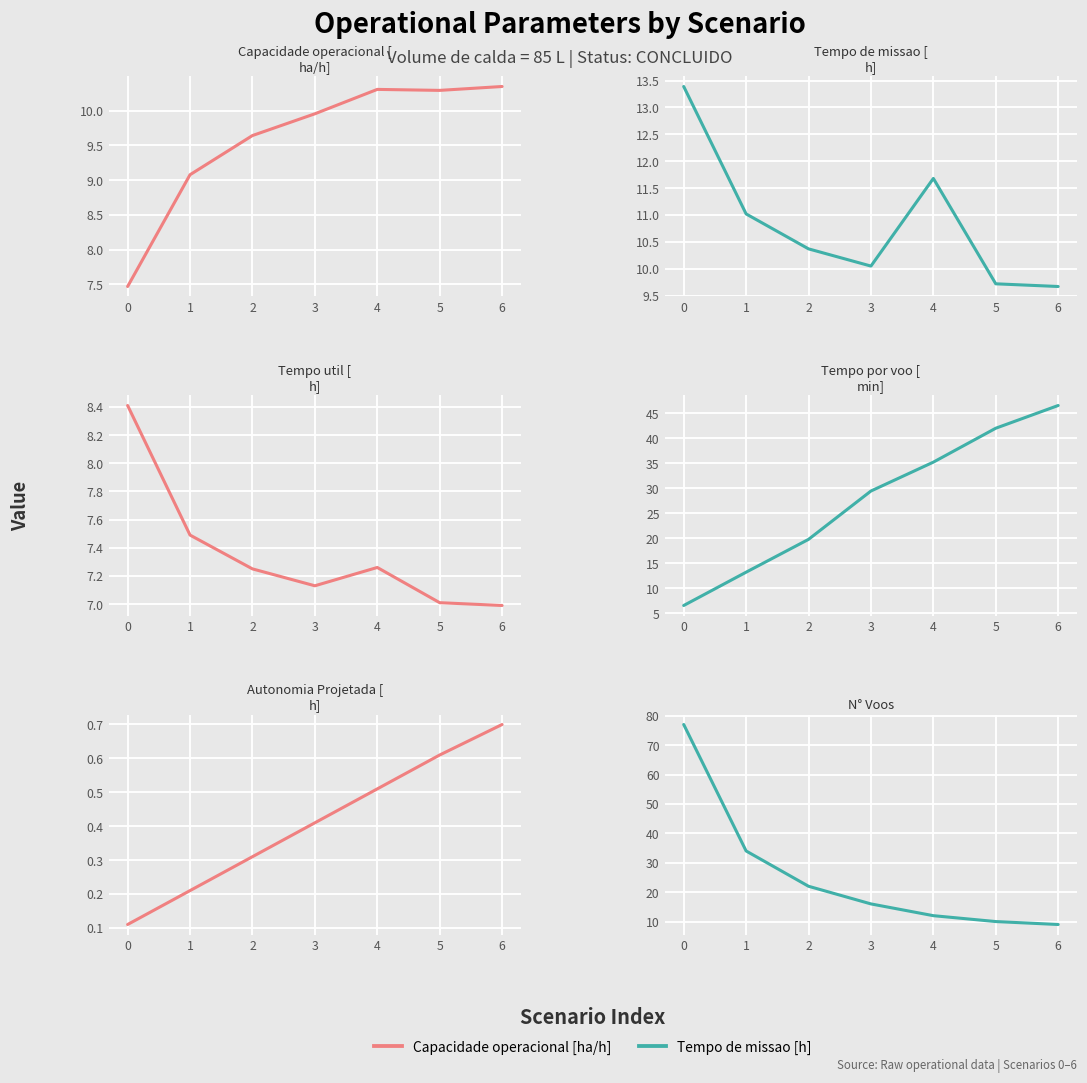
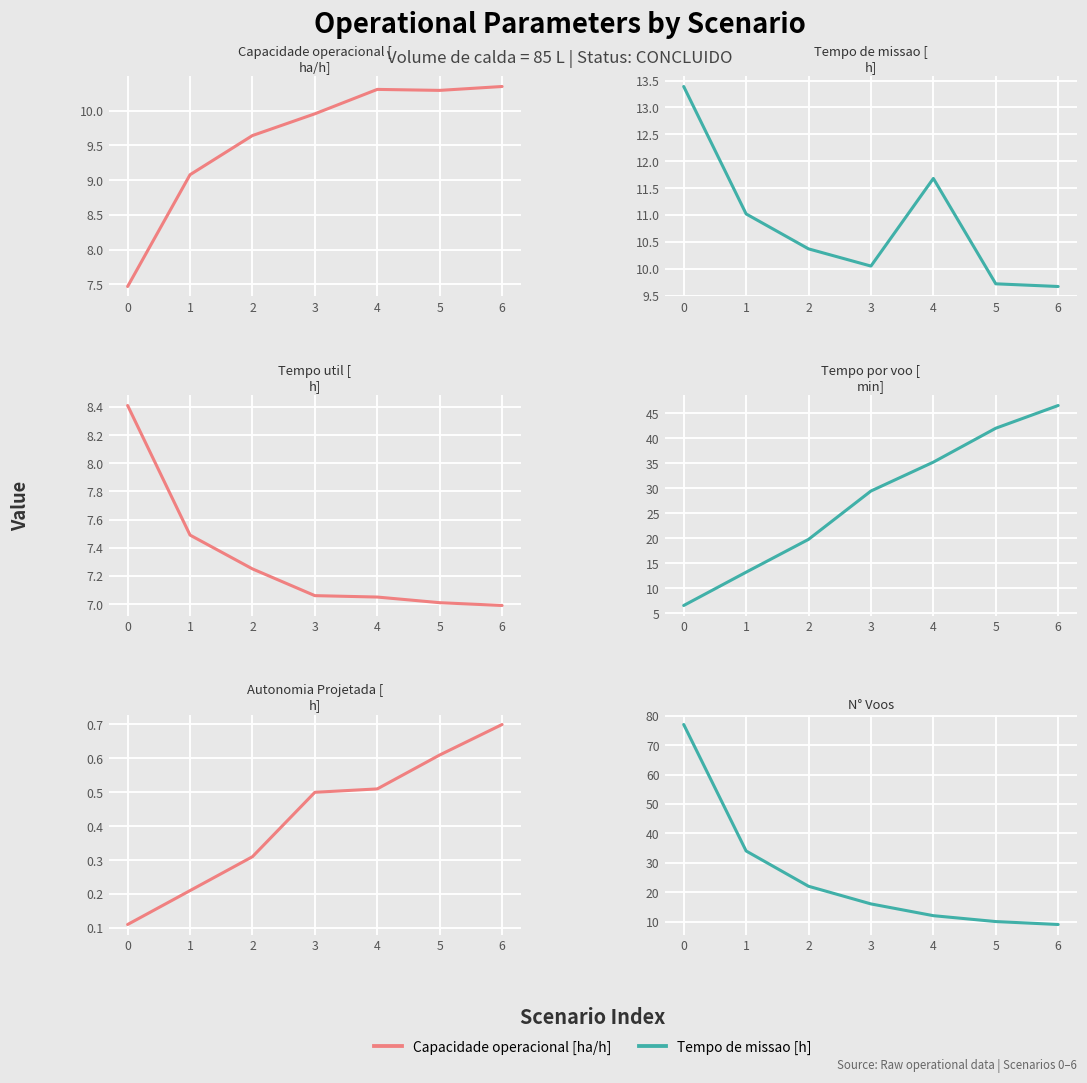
Tempo util [ h], 3: 7.13 -> 7.06
Tempo util [ h], 4: 7.26 -> 7.05
Autonomia Projetada [ h], 3: 0.41 -> 0.50
